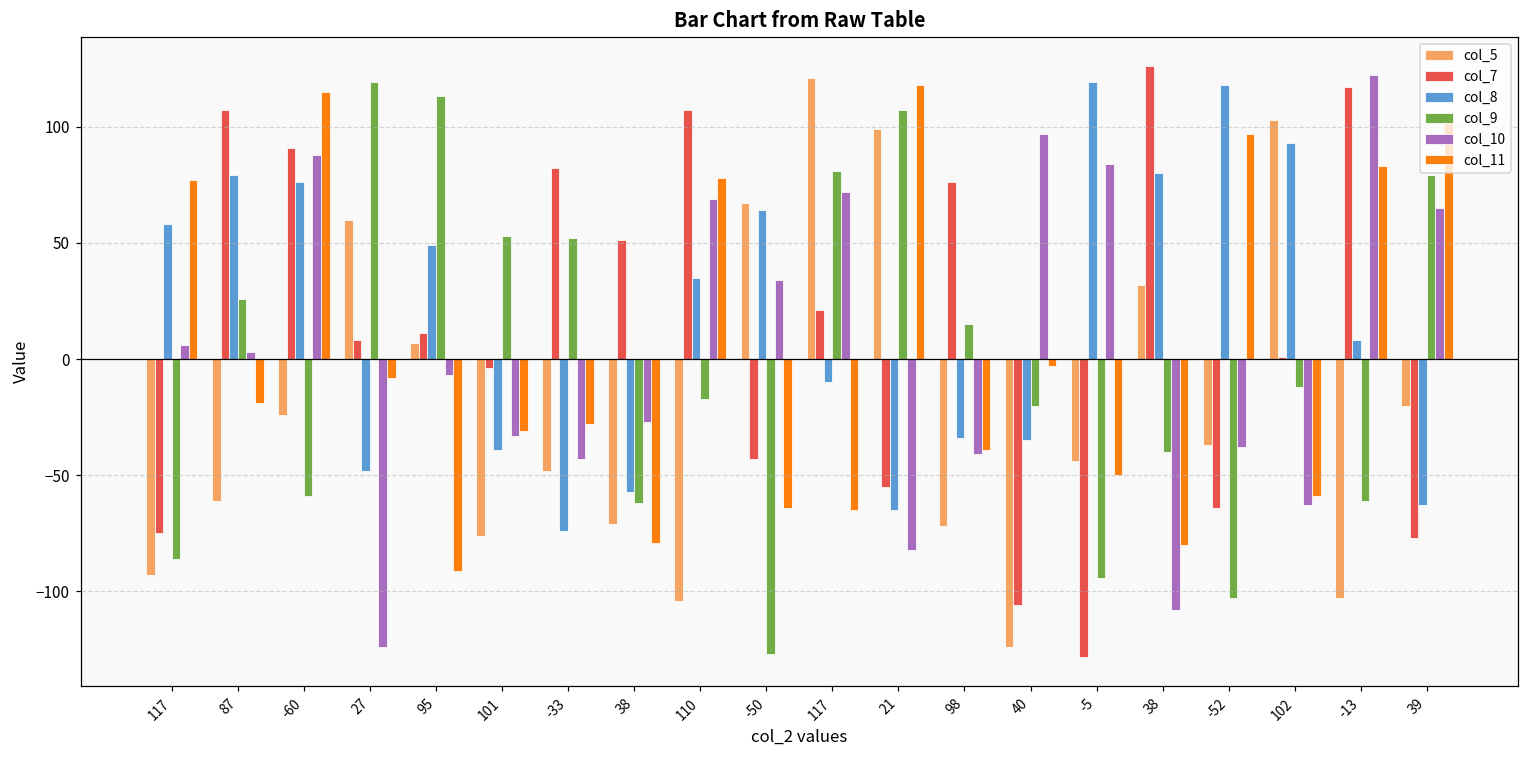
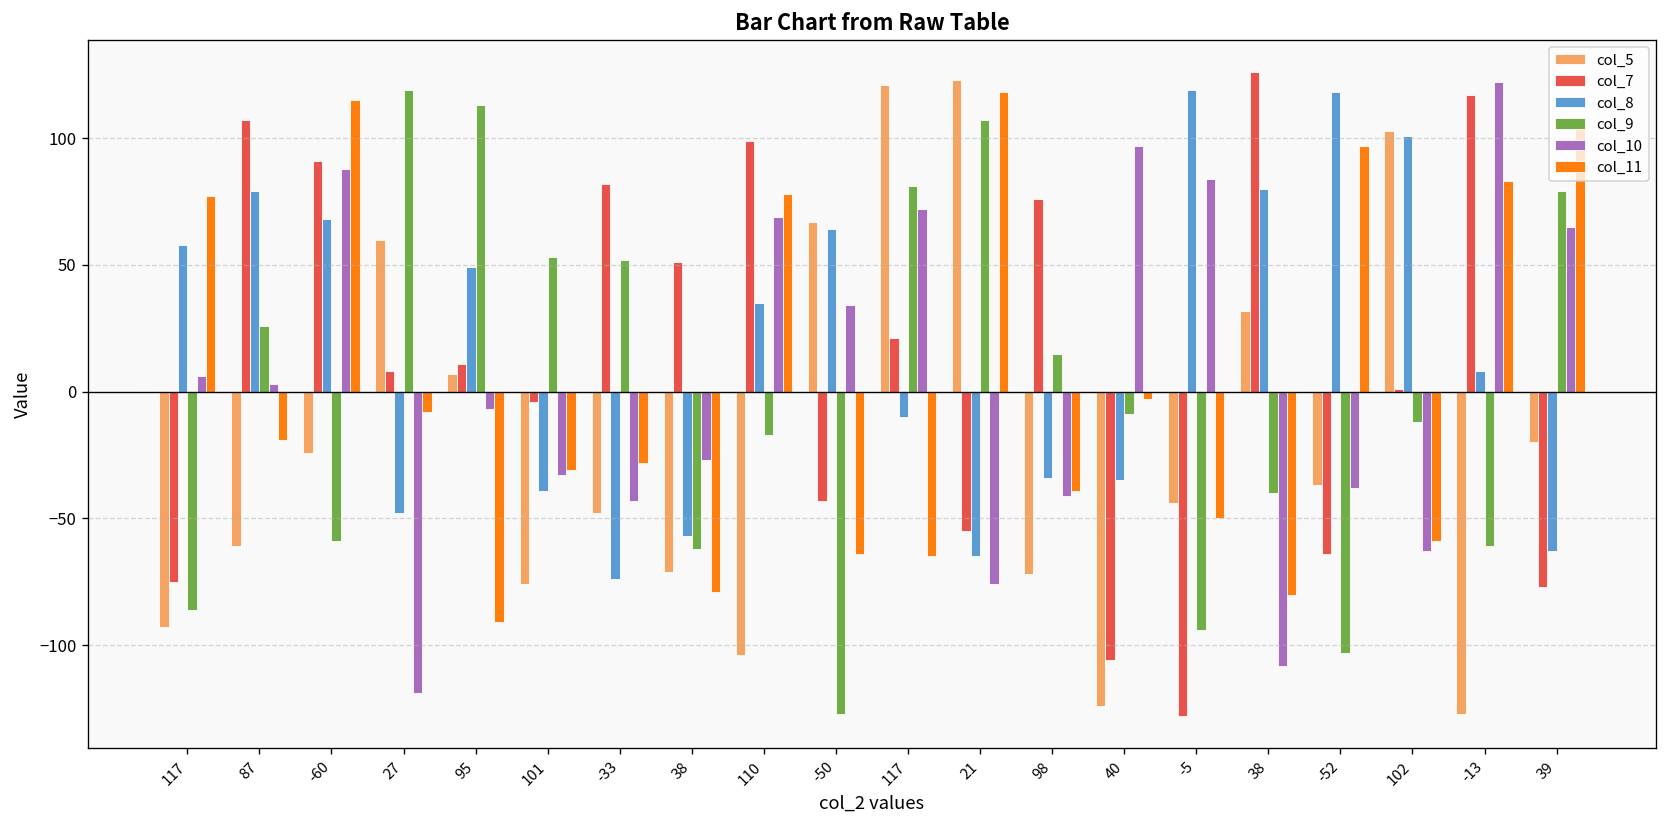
col_8, -60: 76 -> 68
col_10, 27: -124 -> -119
col_7, 110: 107 -> 99
col_5, 21: 99 -> 123
col_10, 21: -82 -> -76
col_9, 40: -20 -> -9
col_8, 102: 93 -> 101
col_5, -13: -103 -> -127
